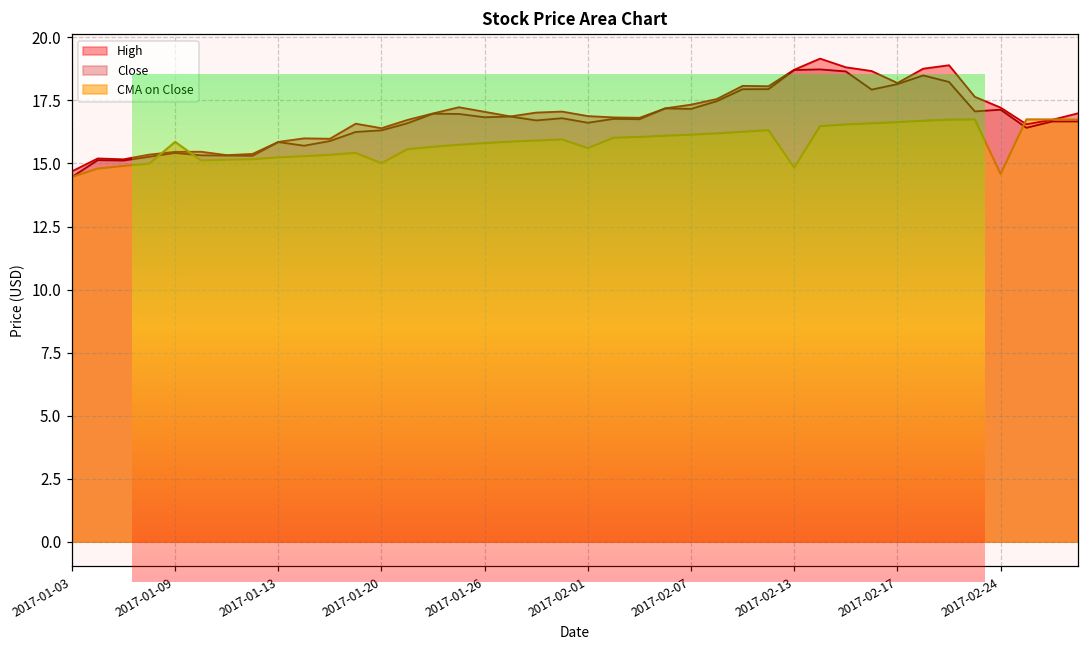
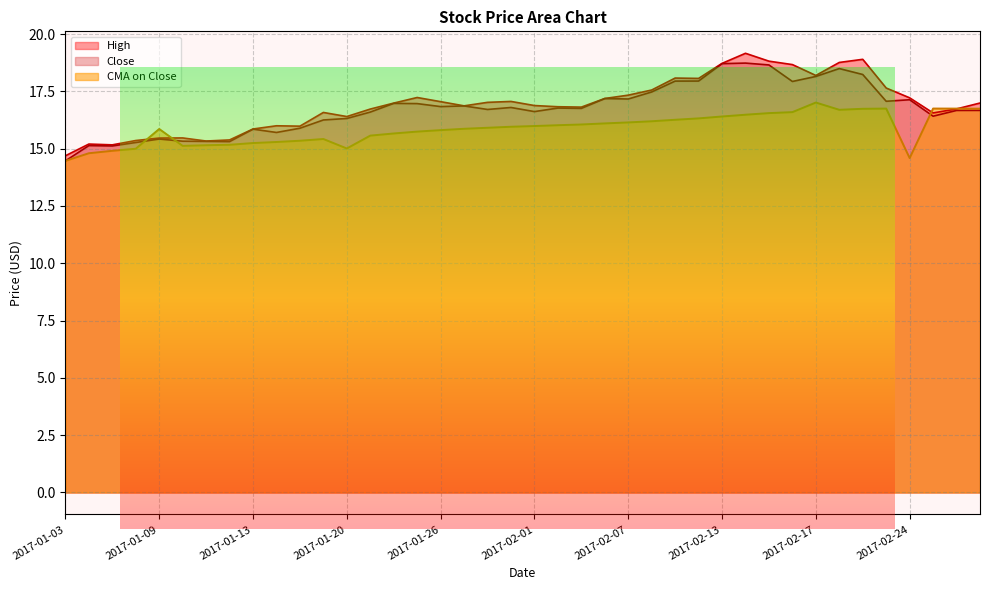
Stock Price Area Chart, CMA on Close, 2017-02-01: 15.6 -> 16.0
Stock Price Area Chart, CMA on Close, 2017-02-13: 14.8 -> 16.4
Stock Price Area Chart, CMA on Close, 2017-02-17: 16.6 -> 17.0
